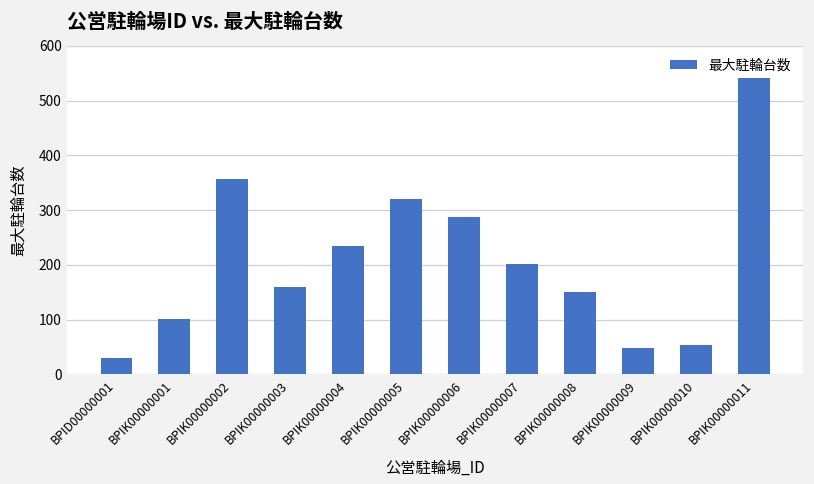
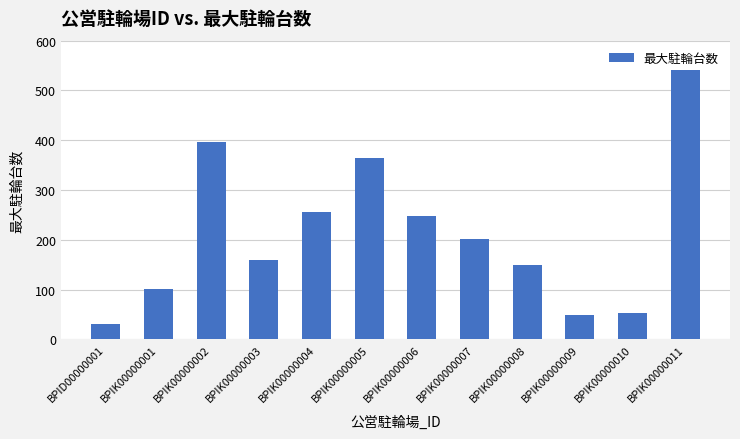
BPIK00000002: 360 -> 400
BPIK00000004: 230 -> 260
BPIK00000005: 320 -> 370
BPIK00000006: 290 -> 250
